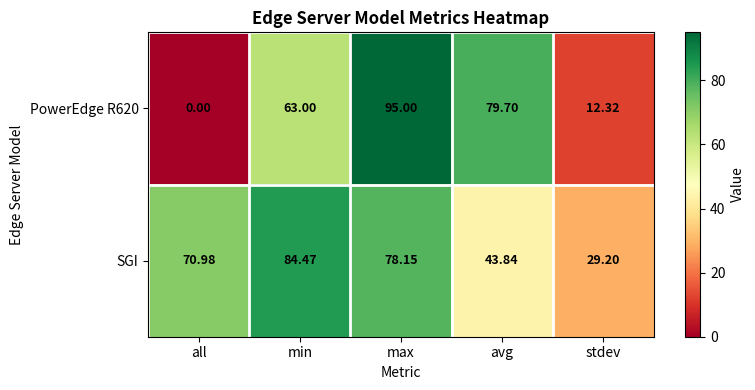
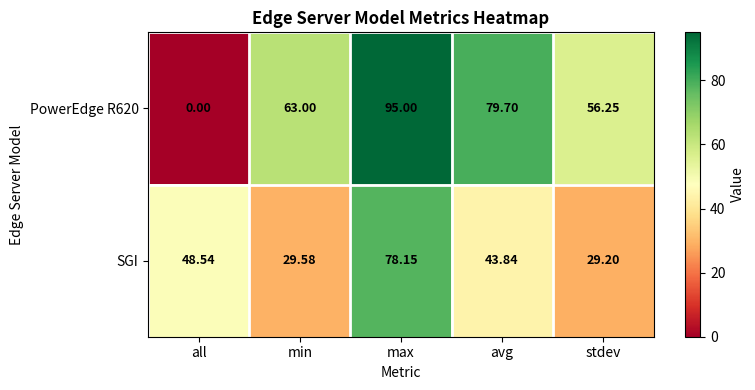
PowerEdge R620, stdev: 12.32 -> 56.25
SGI, all: 70.98 -> 48.54
SGI, min: 84.47 -> 29.58
